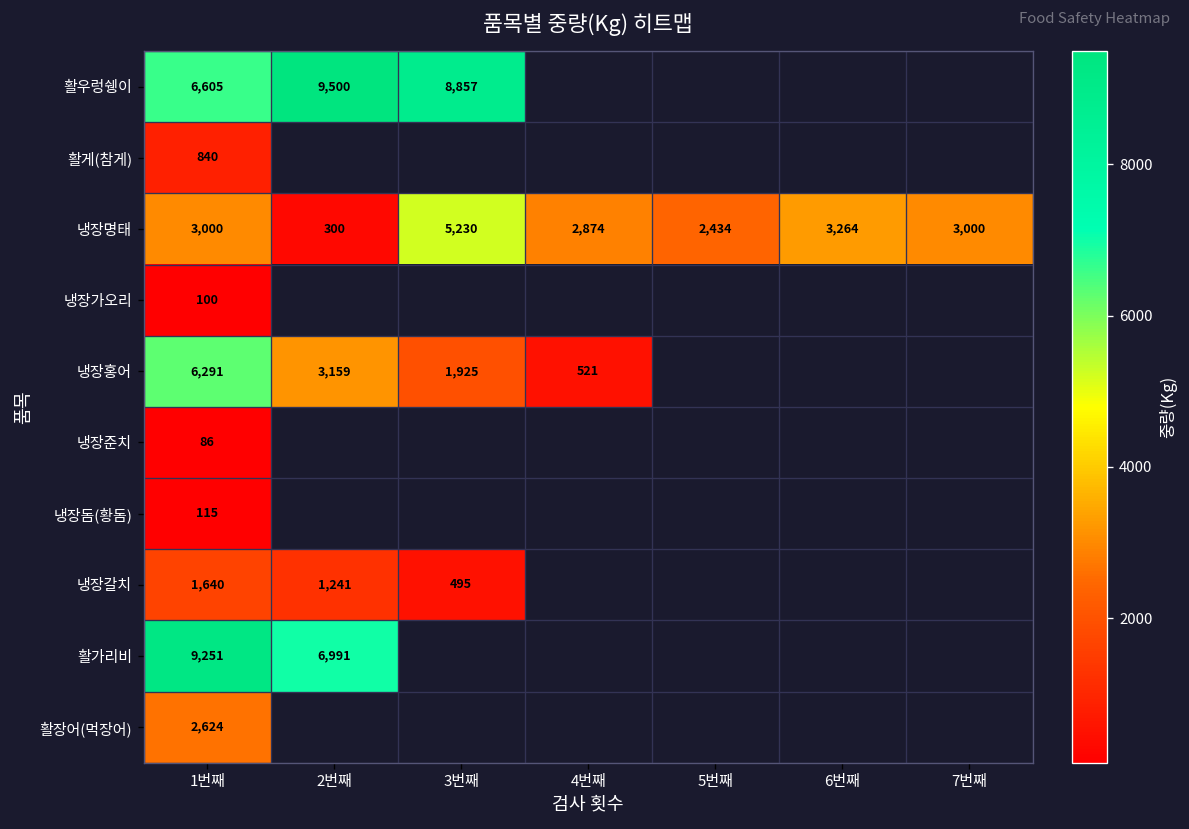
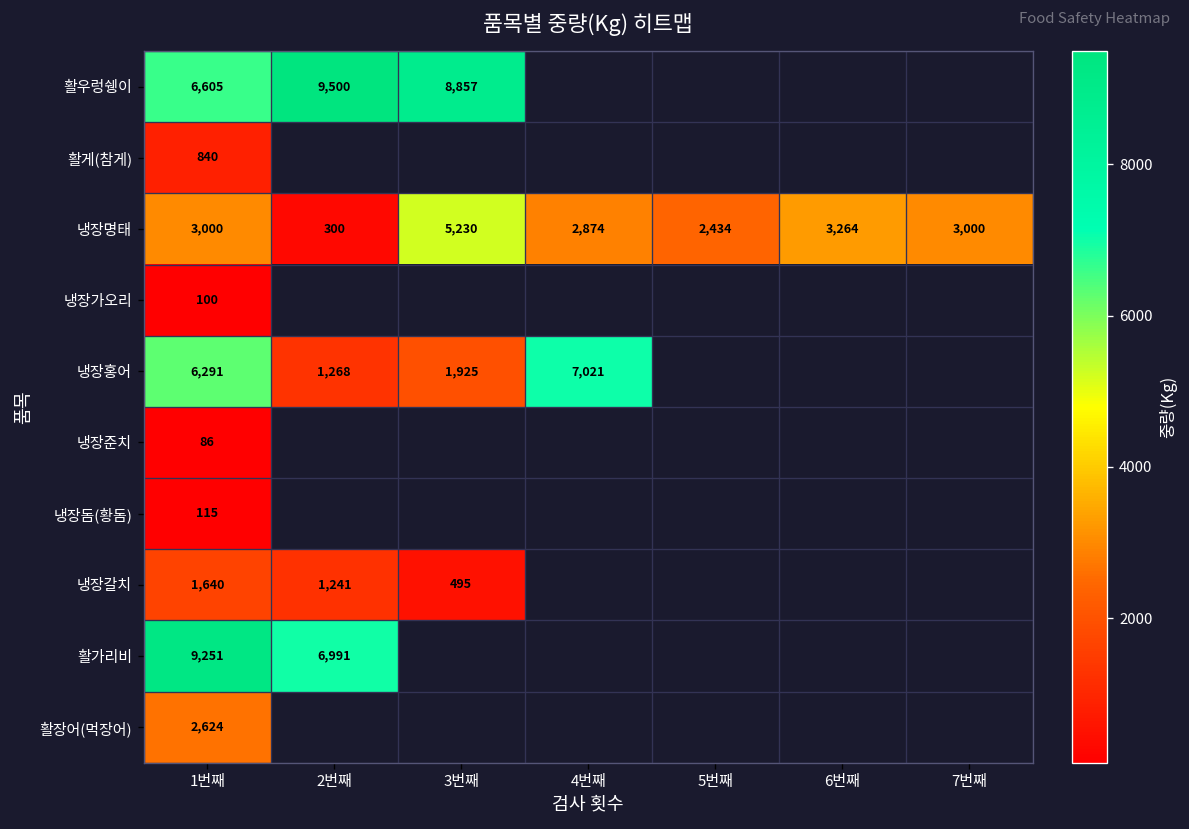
냉장홍어, 2번째: 3,159 -> 1,268
냉장홍어, 4번째: 521 -> 7,021
